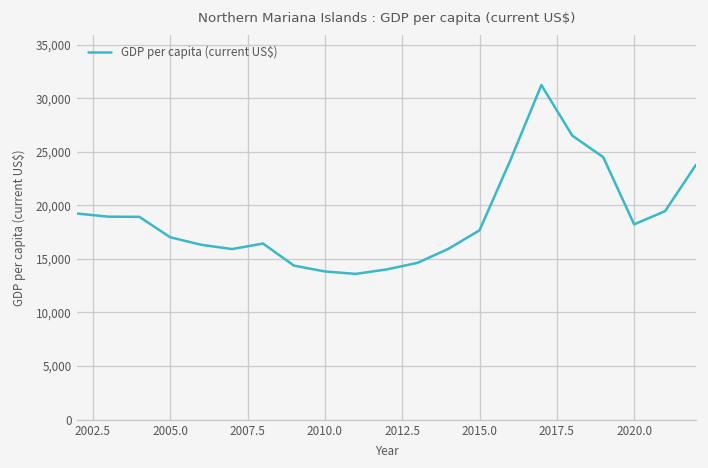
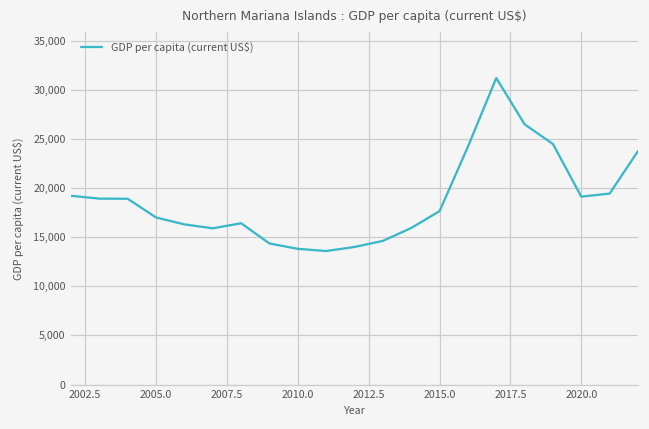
2020.0: 18,000 -> 19,000
